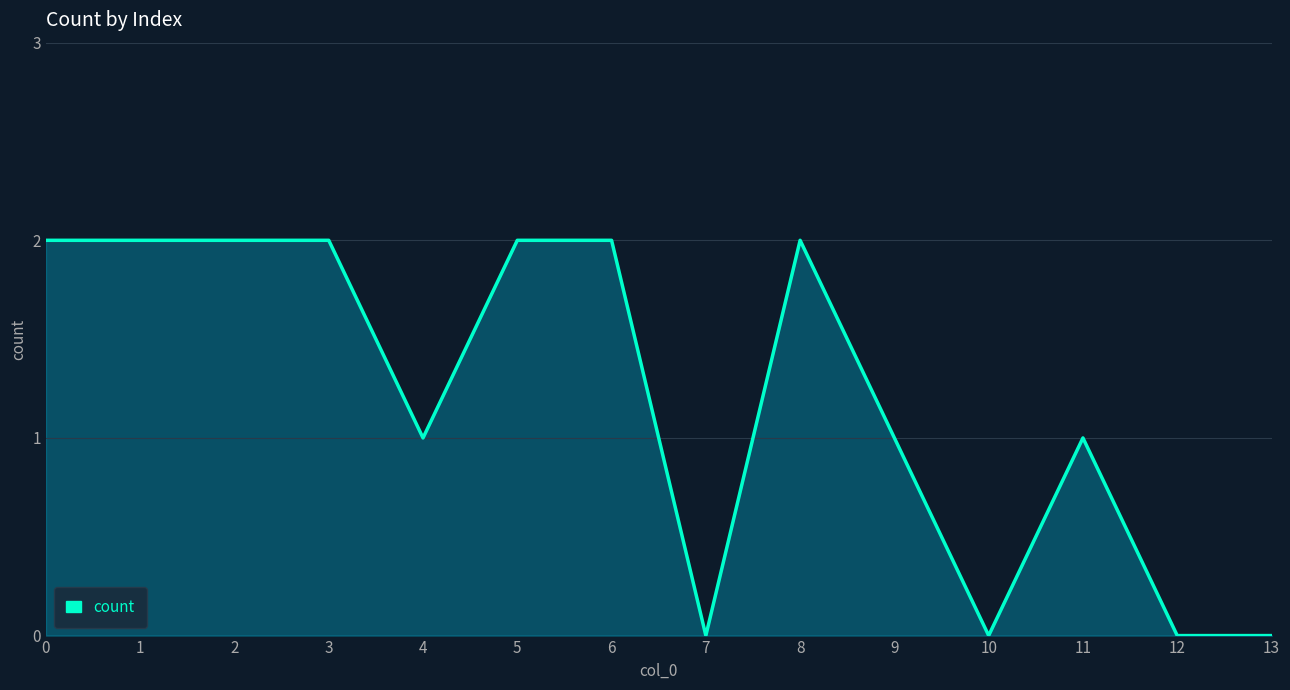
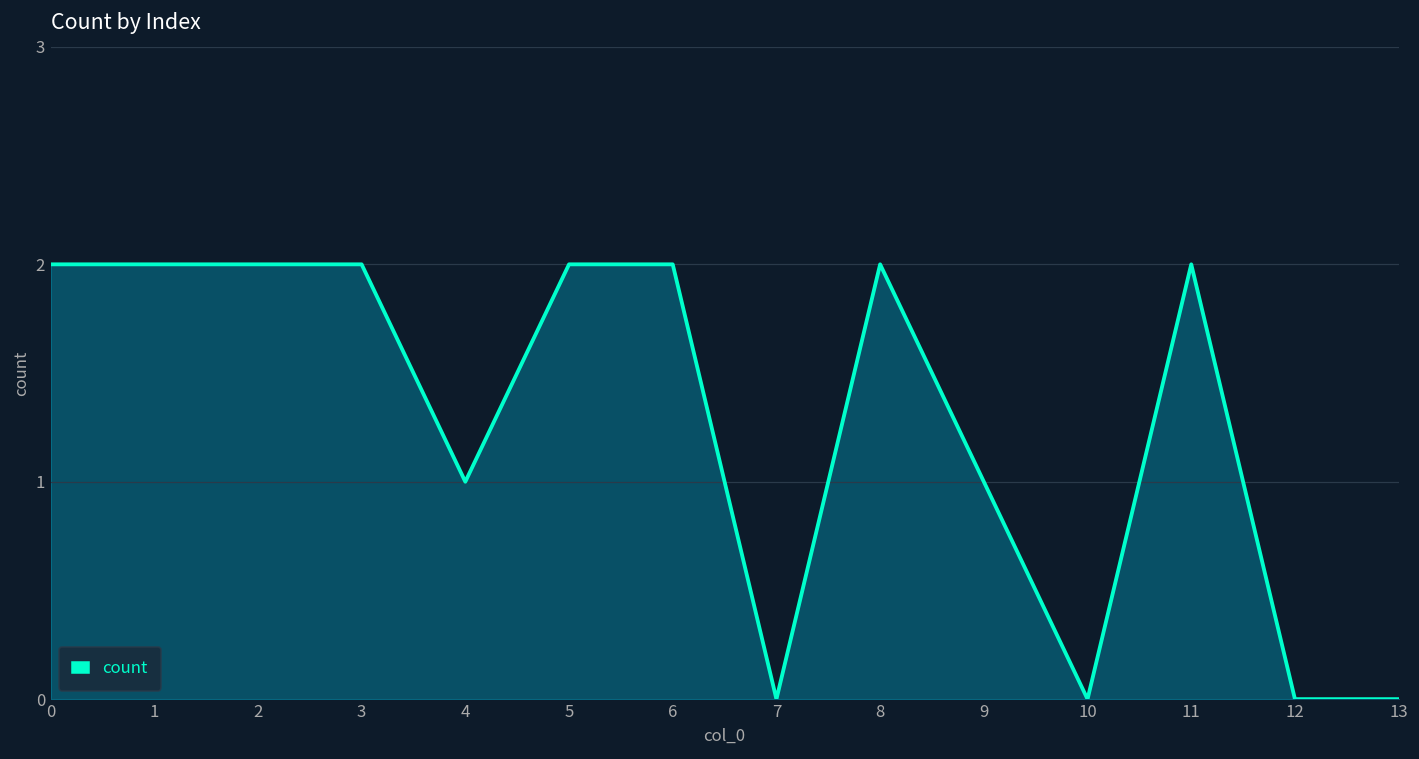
11: 1 -> 2
